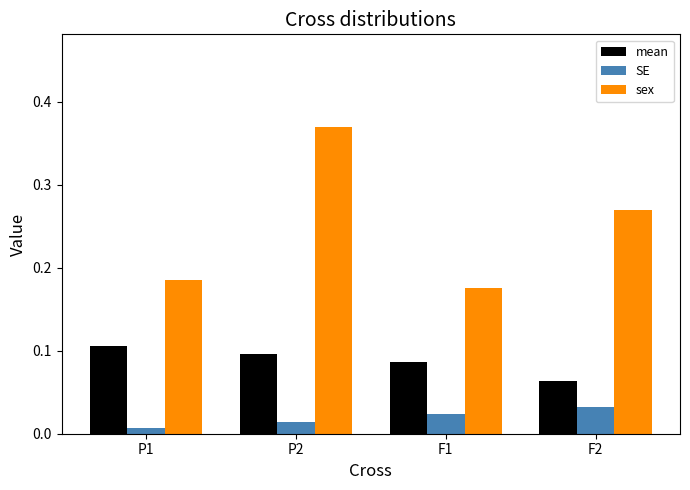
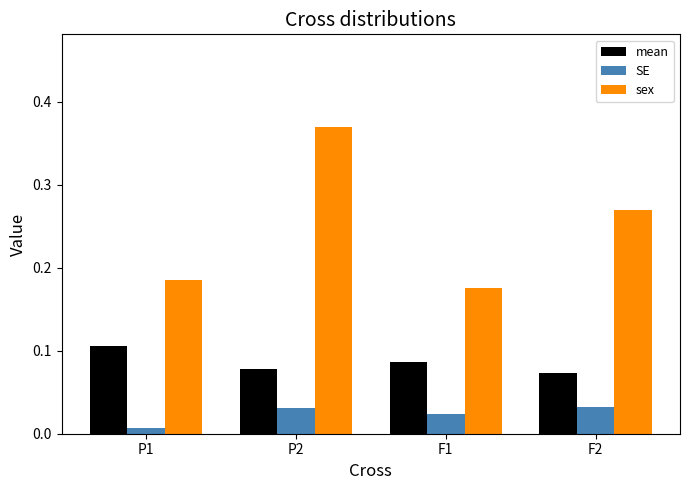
mean, P2: 0.10 -> 0.08
SE, P2: 0.01 -> 0.03
mean, F2: 0.06 -> 0.07
